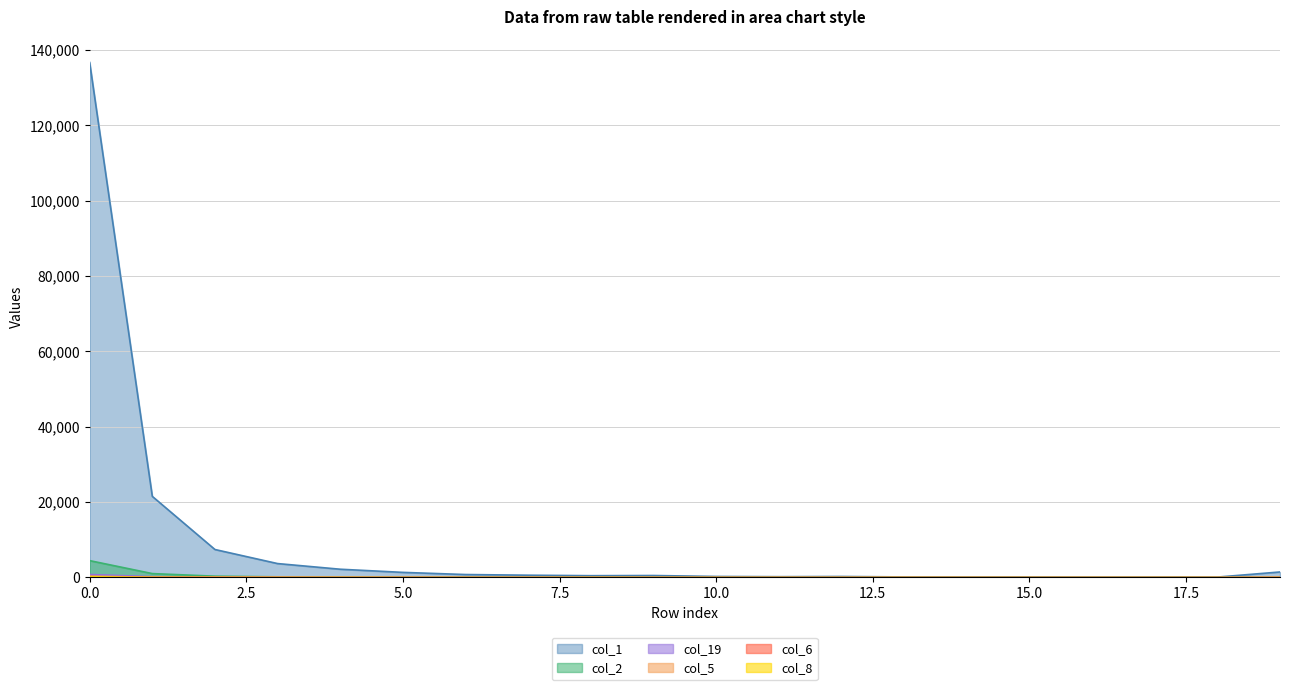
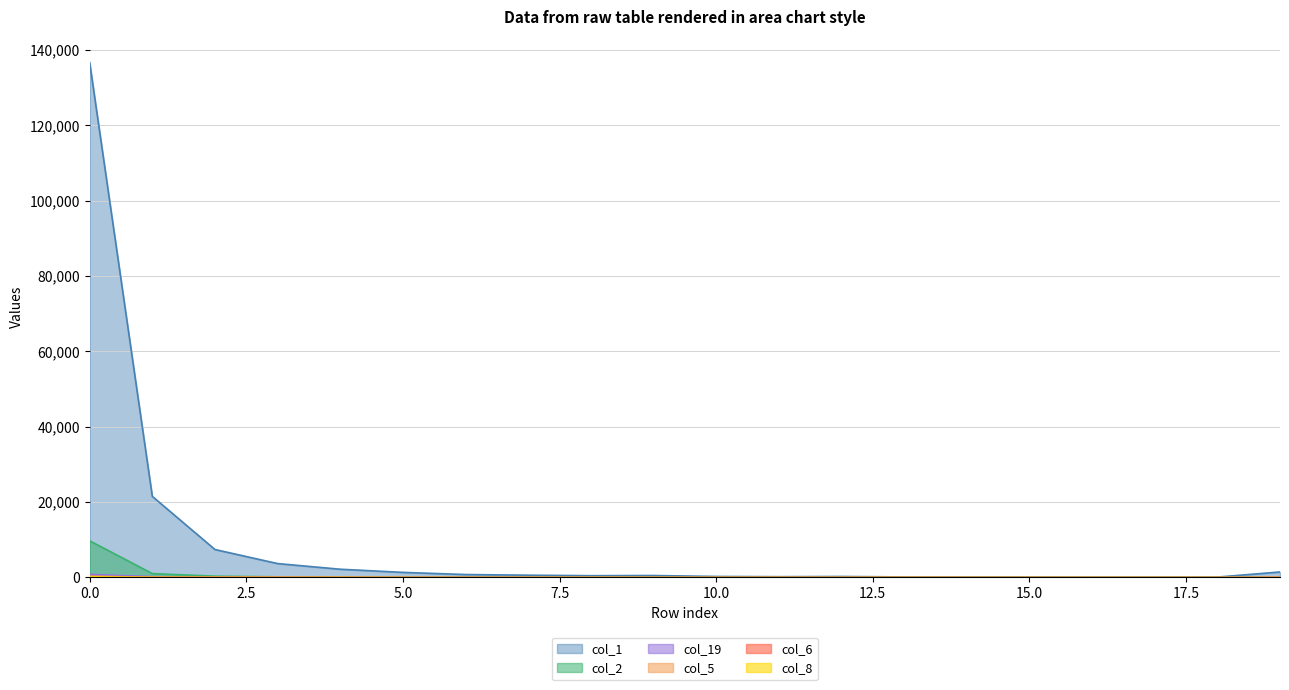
col_2, 0.0: 4,000 -> 10,000
